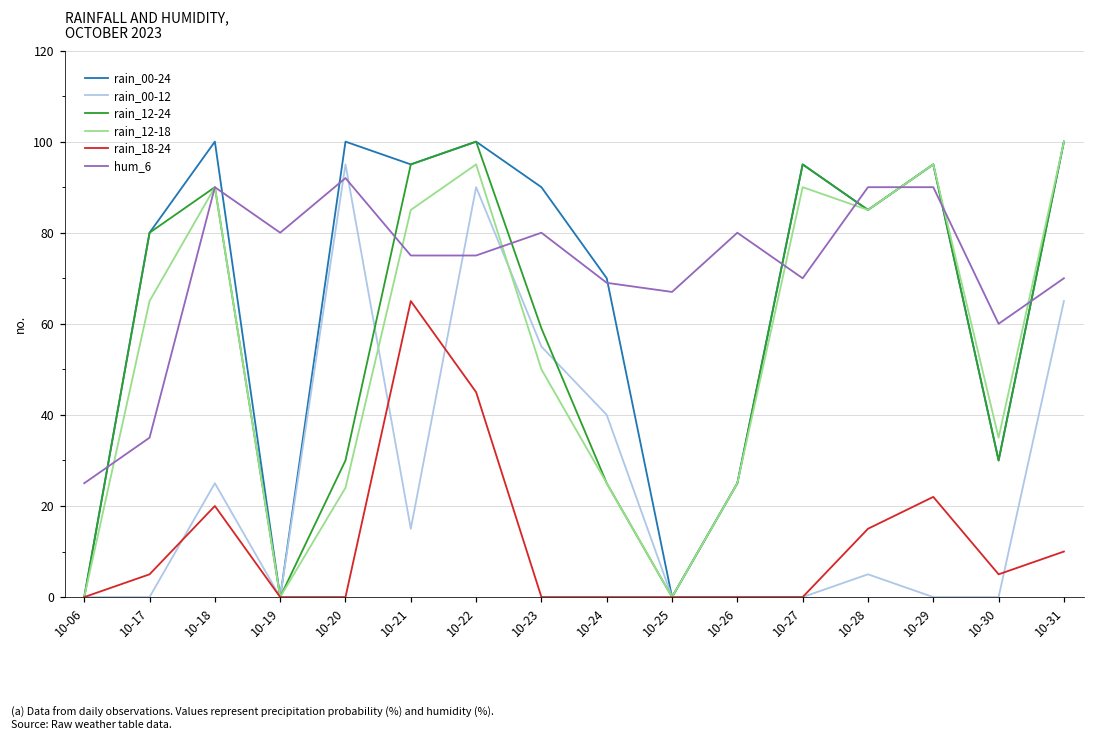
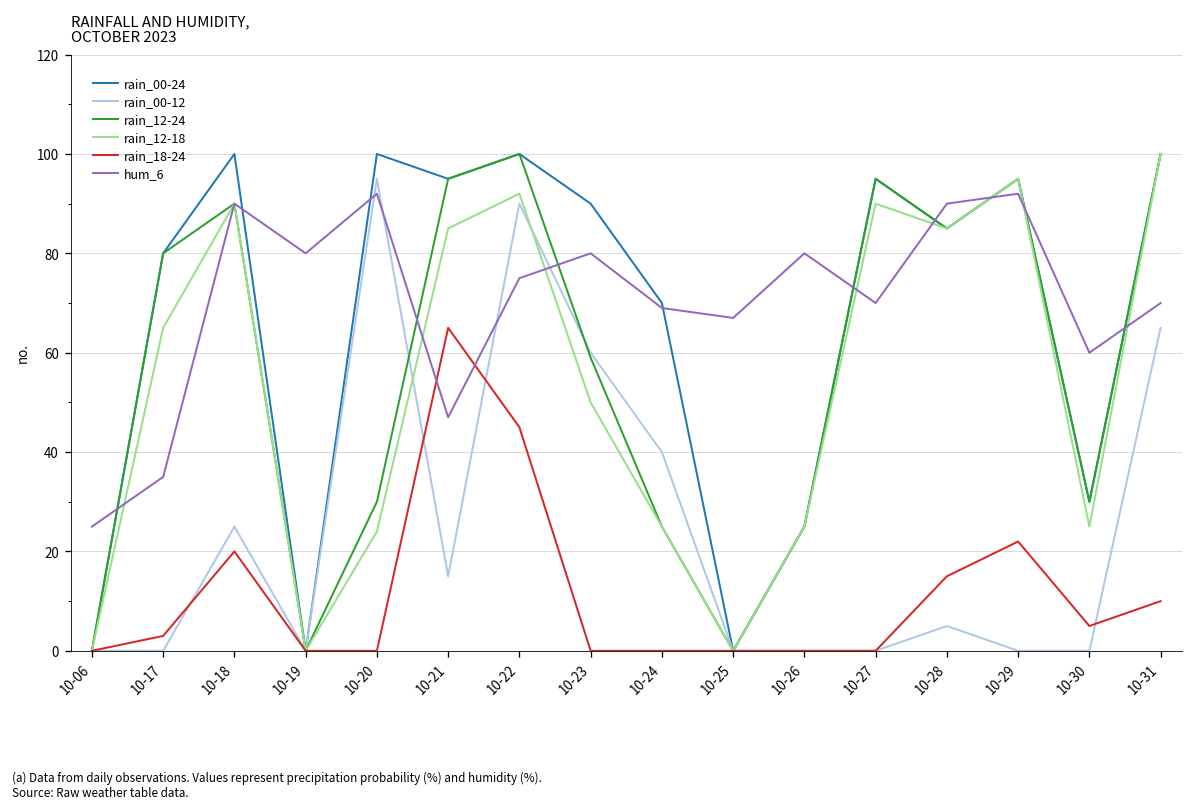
rain_18-24, 10-17: 5 -> 3
hum_6, 10-21: 75 -> 47
rain_12-18, 10-22: 95 -> 92
rain_00-12, 10-23: 55 -> 60
hum_6, 10-29: 90 -> 92
rain_12-18, 10-30: 35 -> 25
